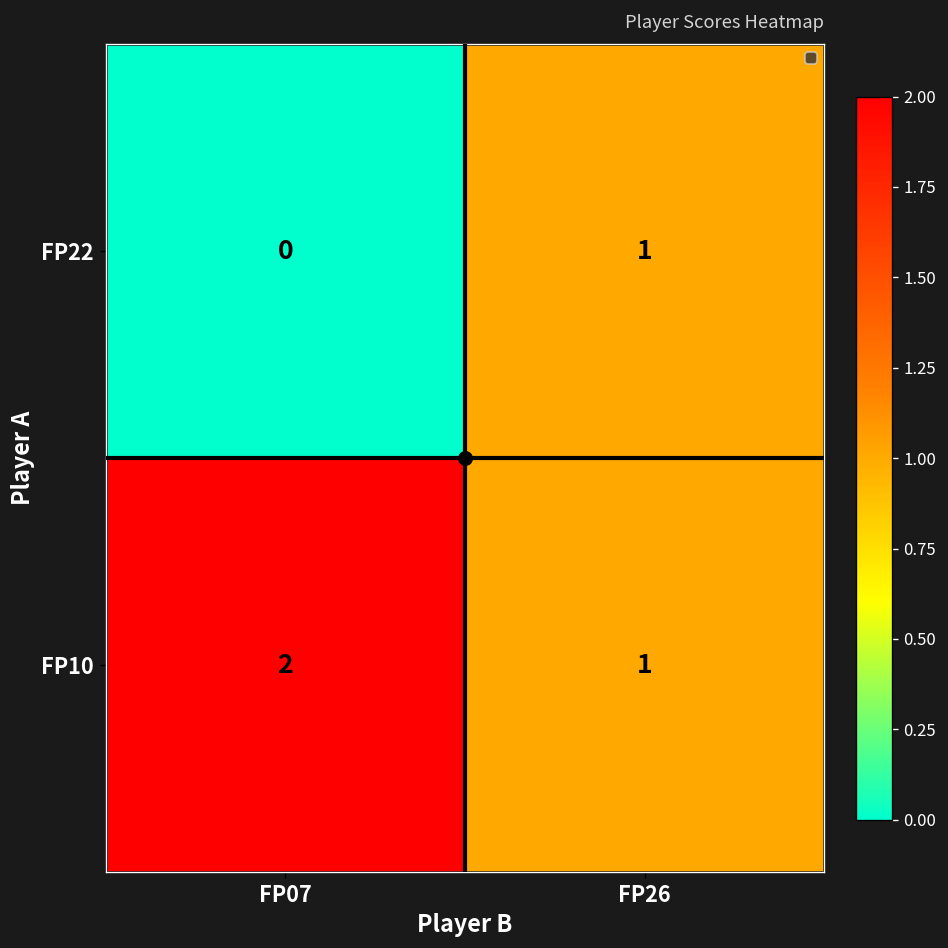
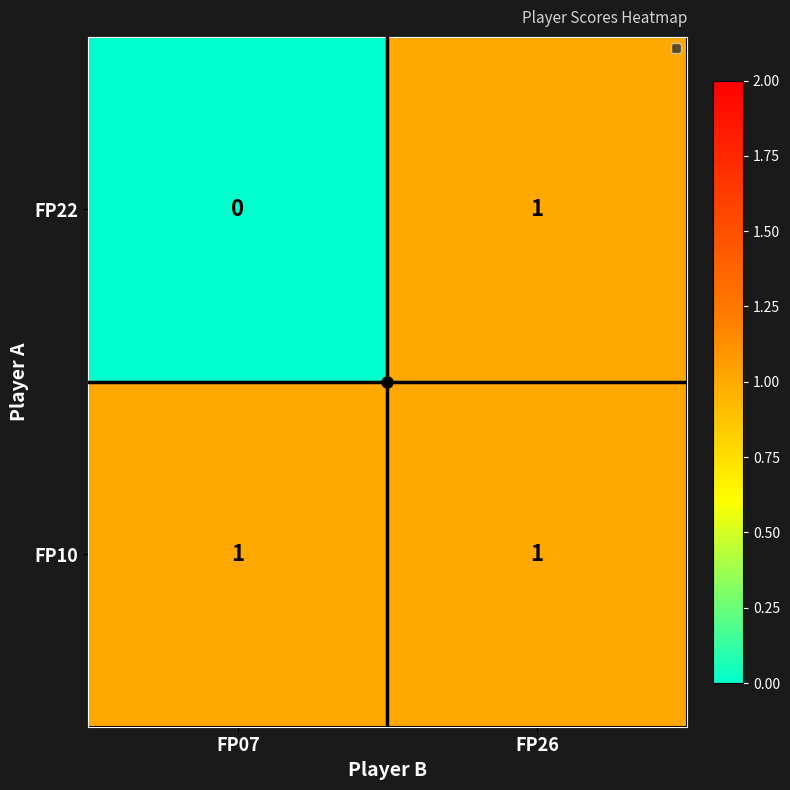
FP10, FP07: 2 -> 1
